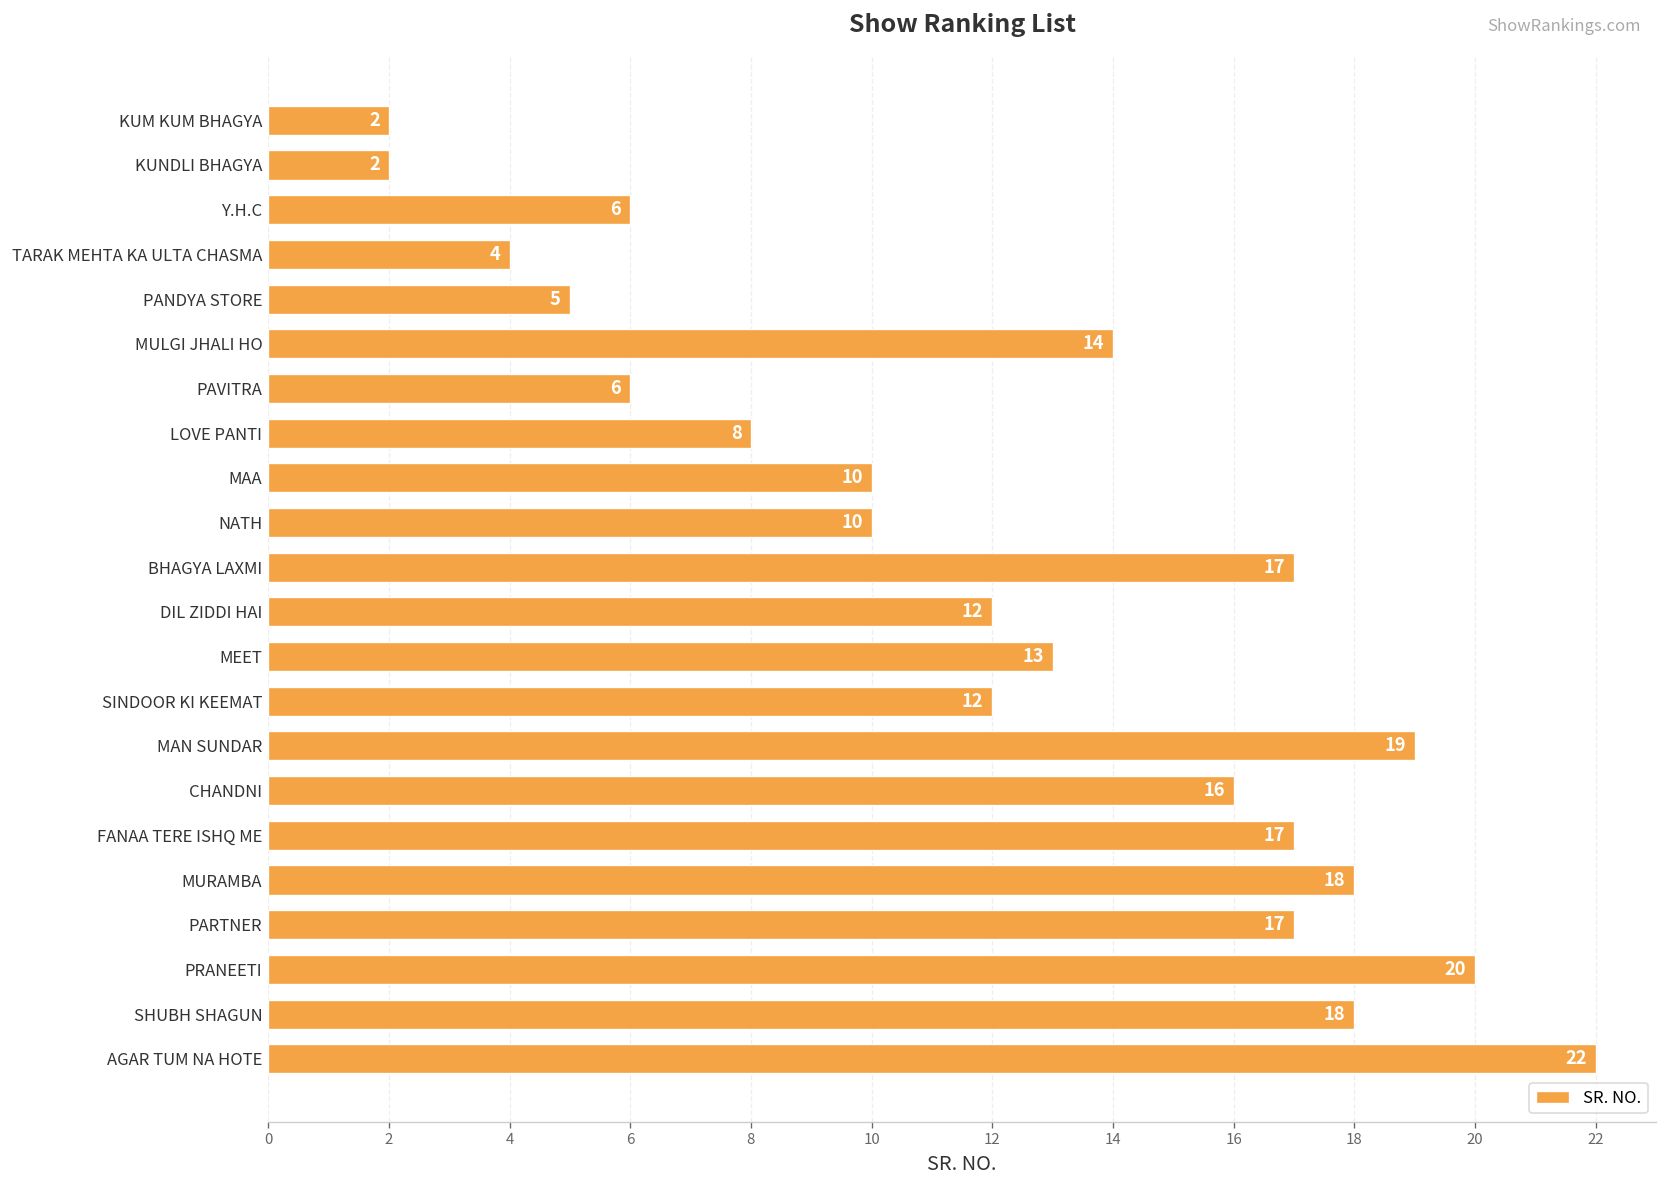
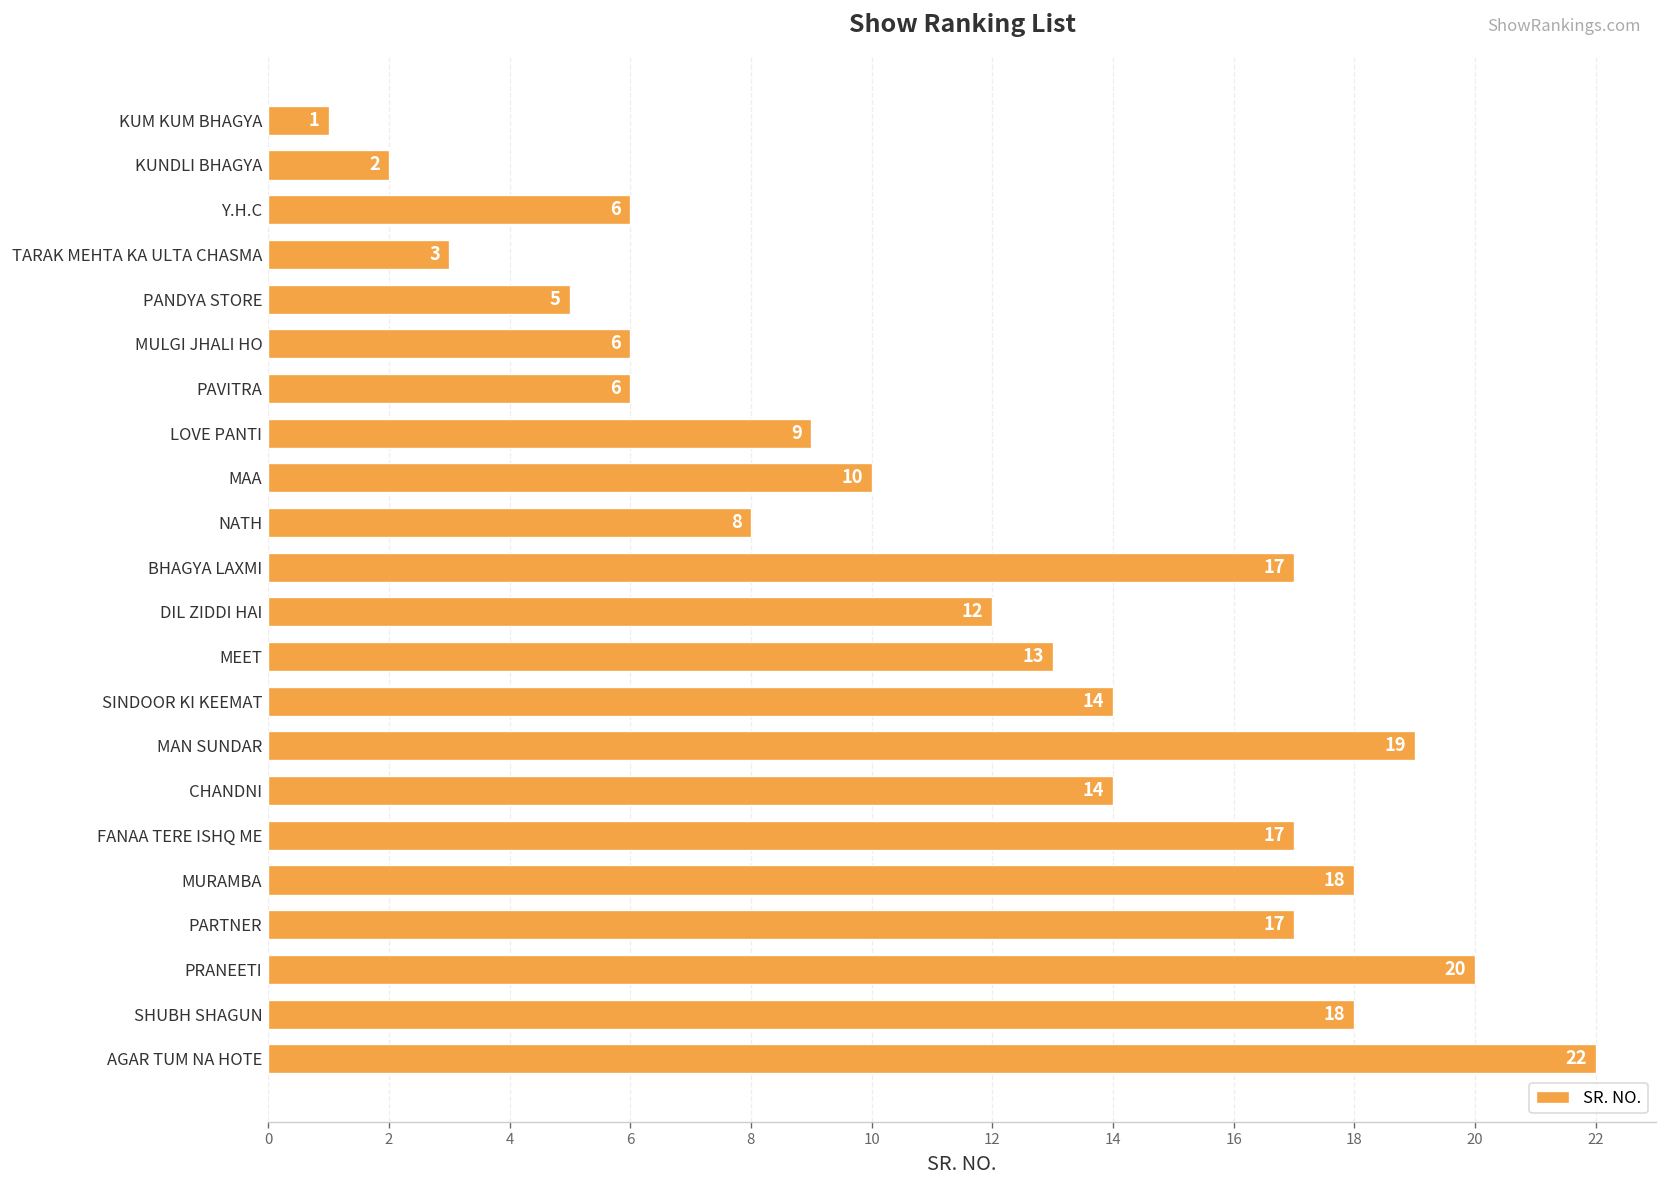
KUM KUM BHAGYA: 2 -> 1
TARAK MEHTA KA ULTA CHASMA: 4 -> 3
MULGI JHALI HO: 14 -> 6
LOVE PANTI: 8 -> 9
NATH: 10 -> 8
SINDOOR KI KEEMAT: 12 -> 14
CHANDNI: 16 -> 14
